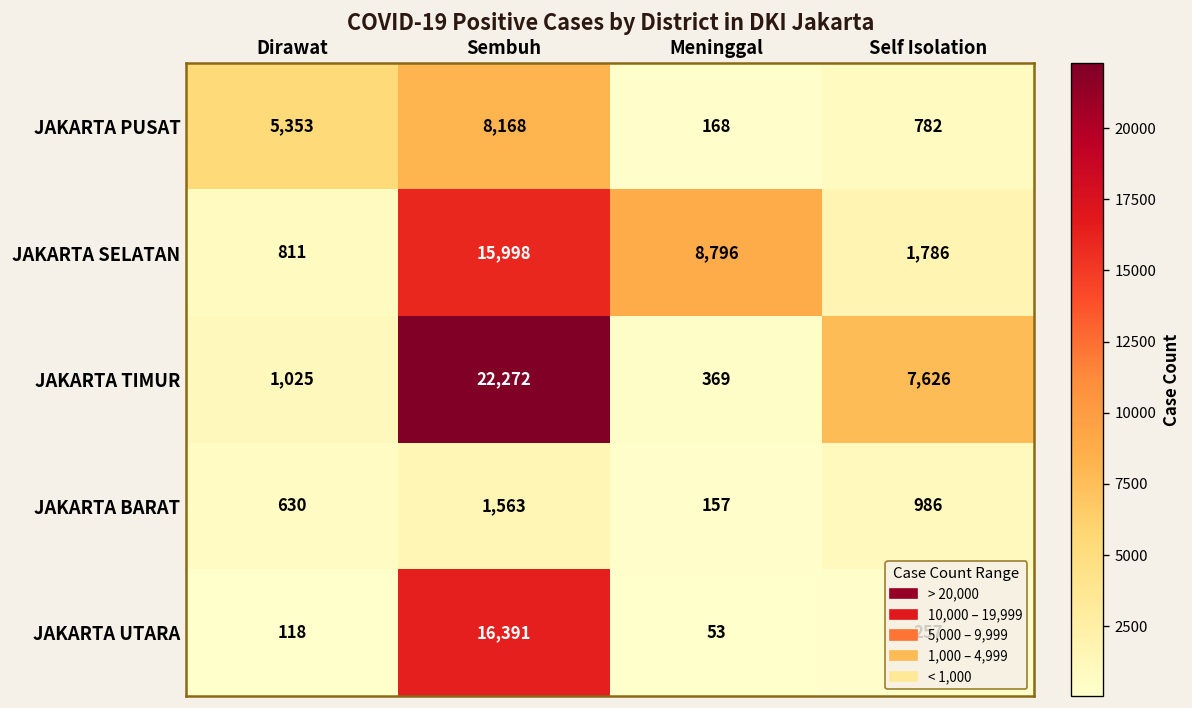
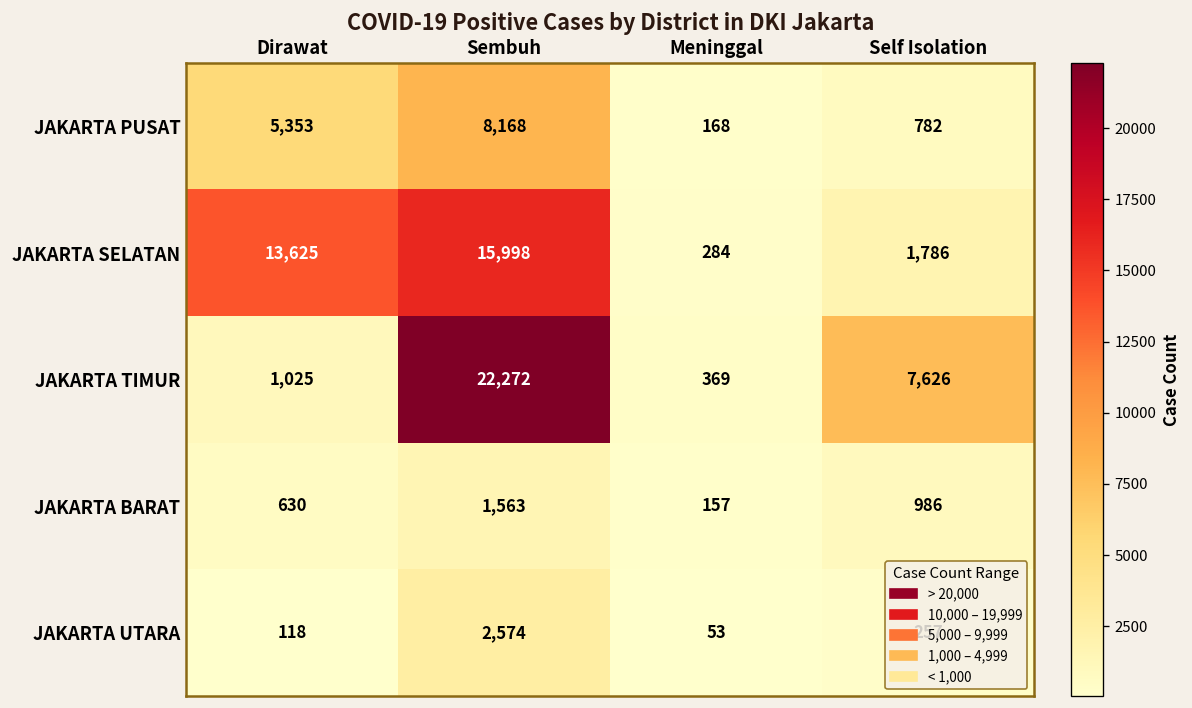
JAKARTA SELATAN, Dirawat: 811 -> 13,625
JAKARTA SELATAN, Meninggal: 8,796 -> 284
JAKARTA UTARA, Sembuh: 16,391 -> 2,574
